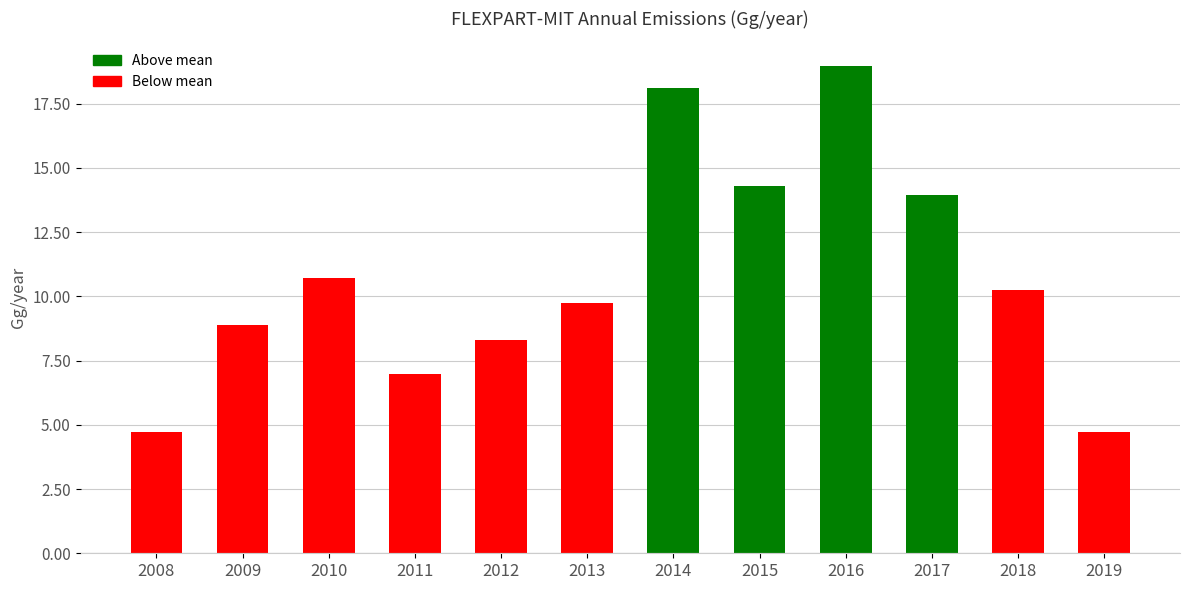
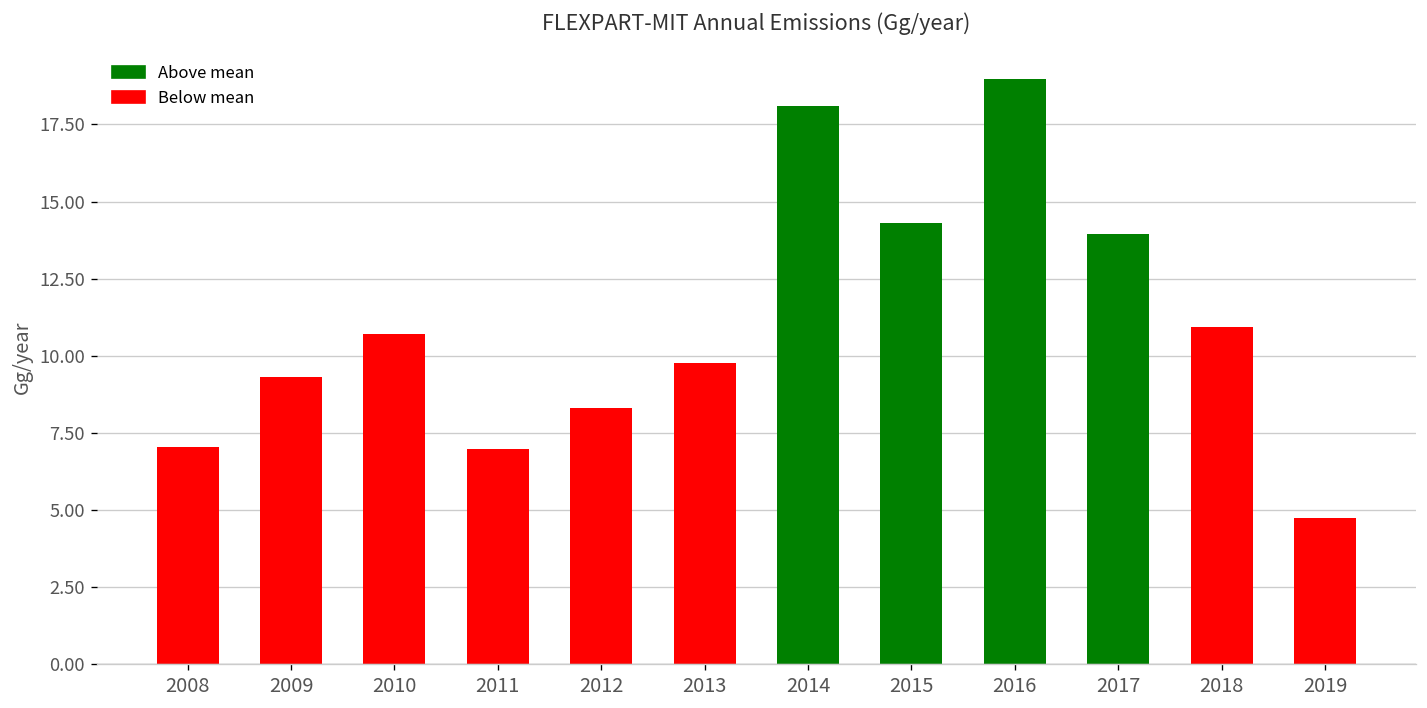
2008: 4.7 -> 7.1
2009: 8.9 -> 9.3
2018: 10.2 -> 10.9
